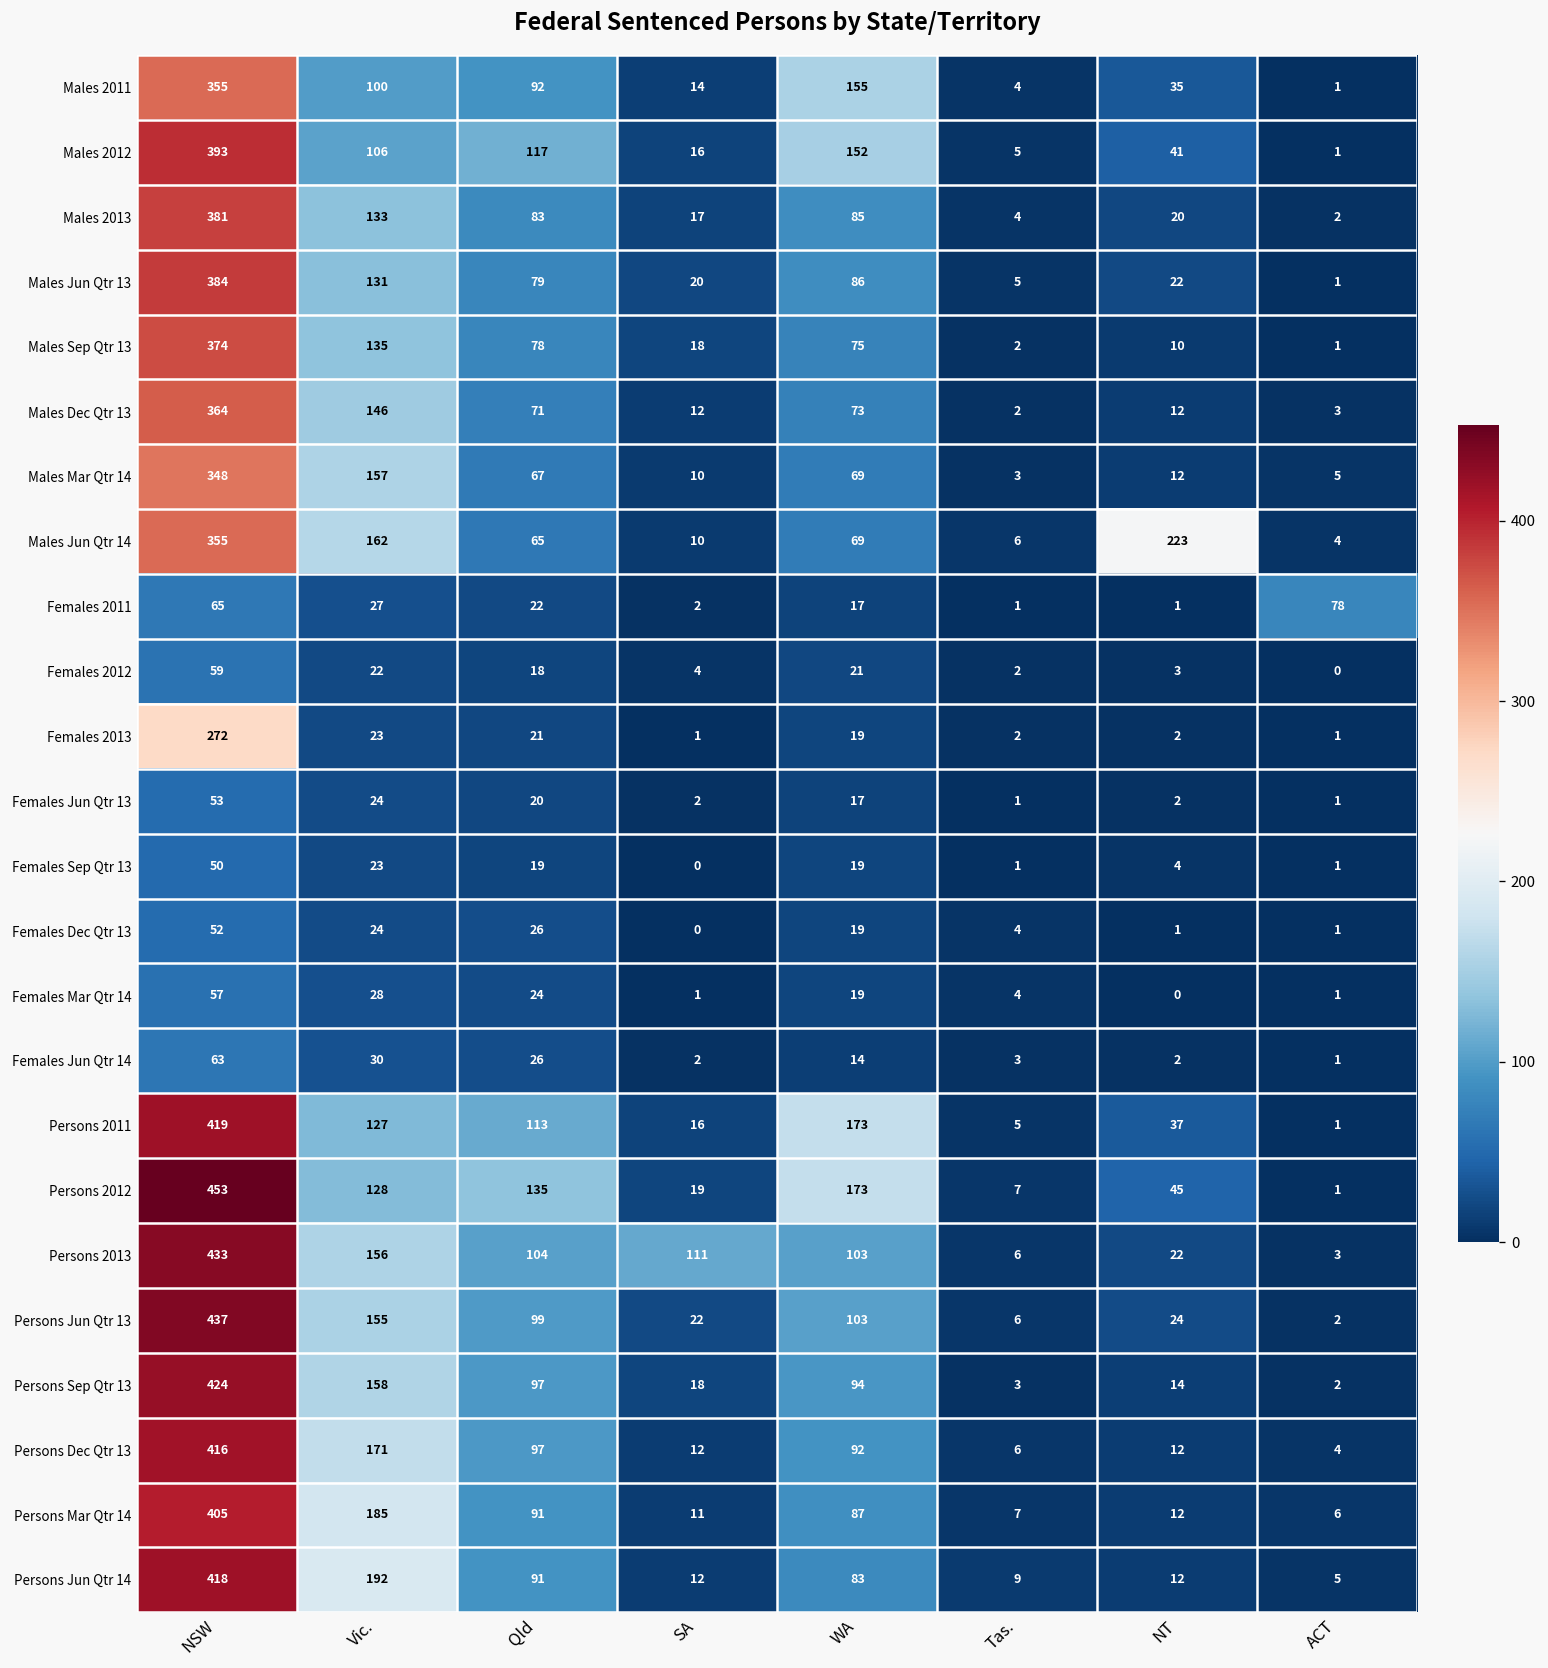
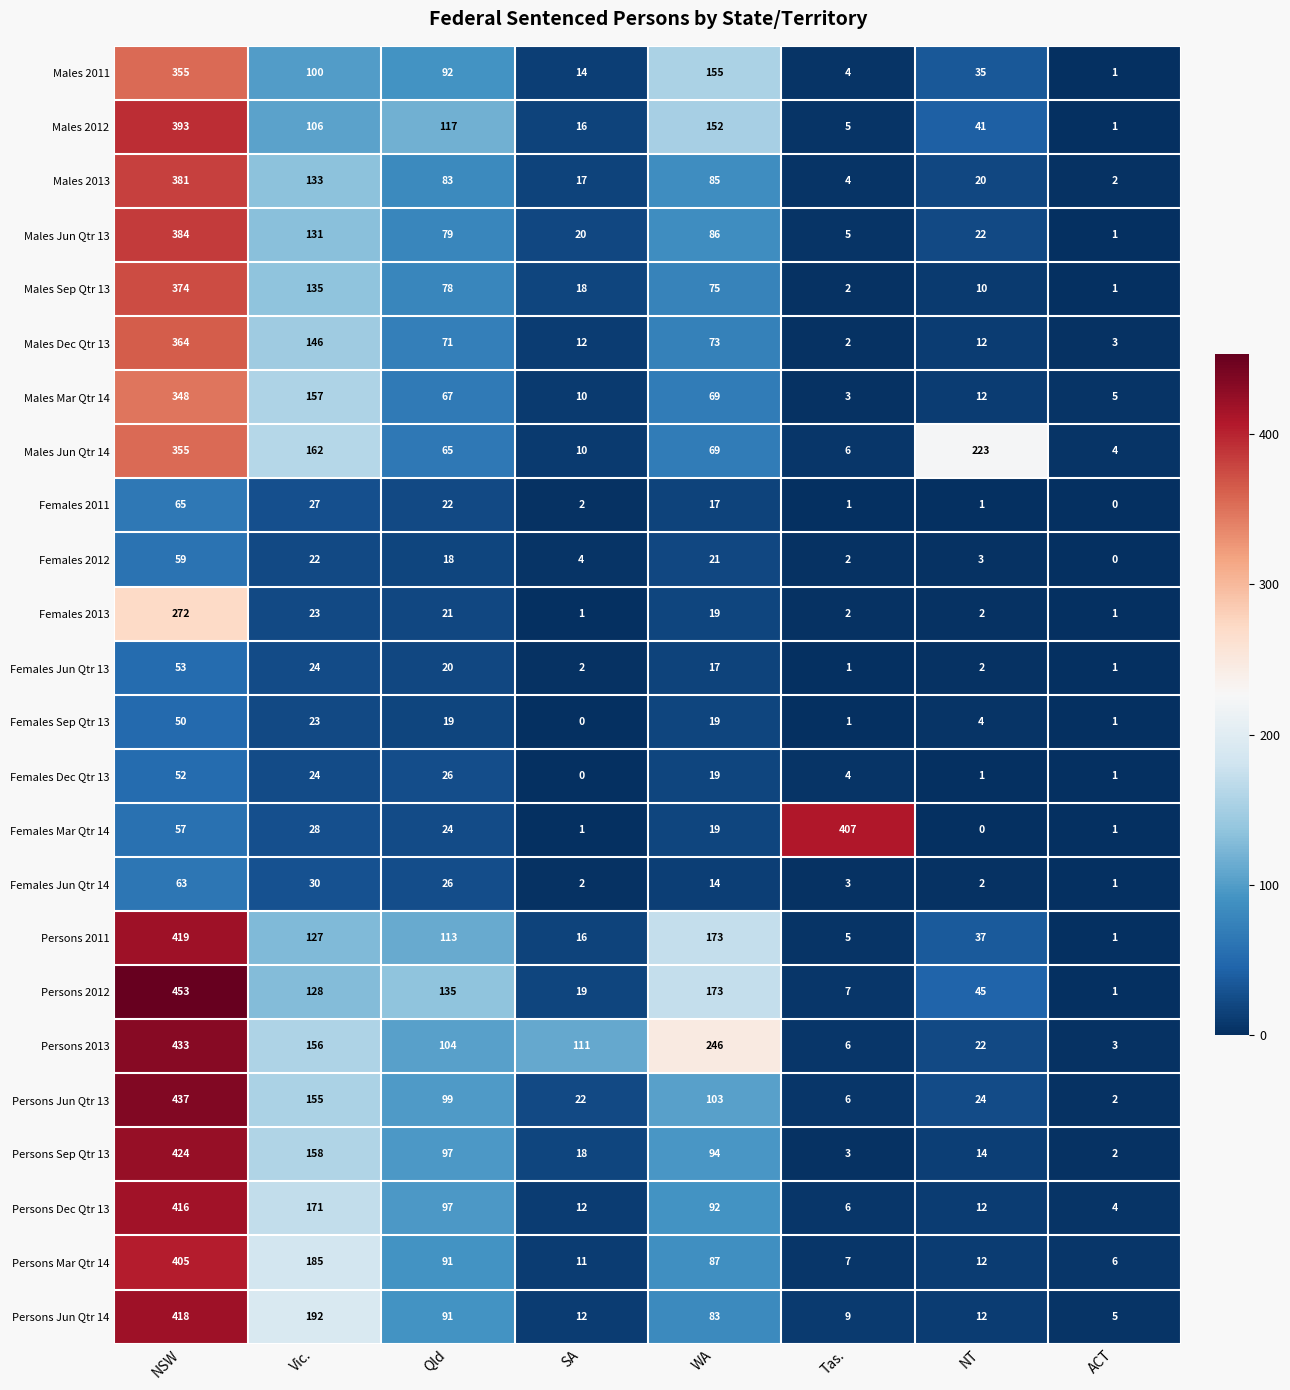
Females 2011, ACT: 78 -> 0
Females Mar Qtr 14, Tas.: 4 -> 407
Persons 2013, WA: 103 -> 246
